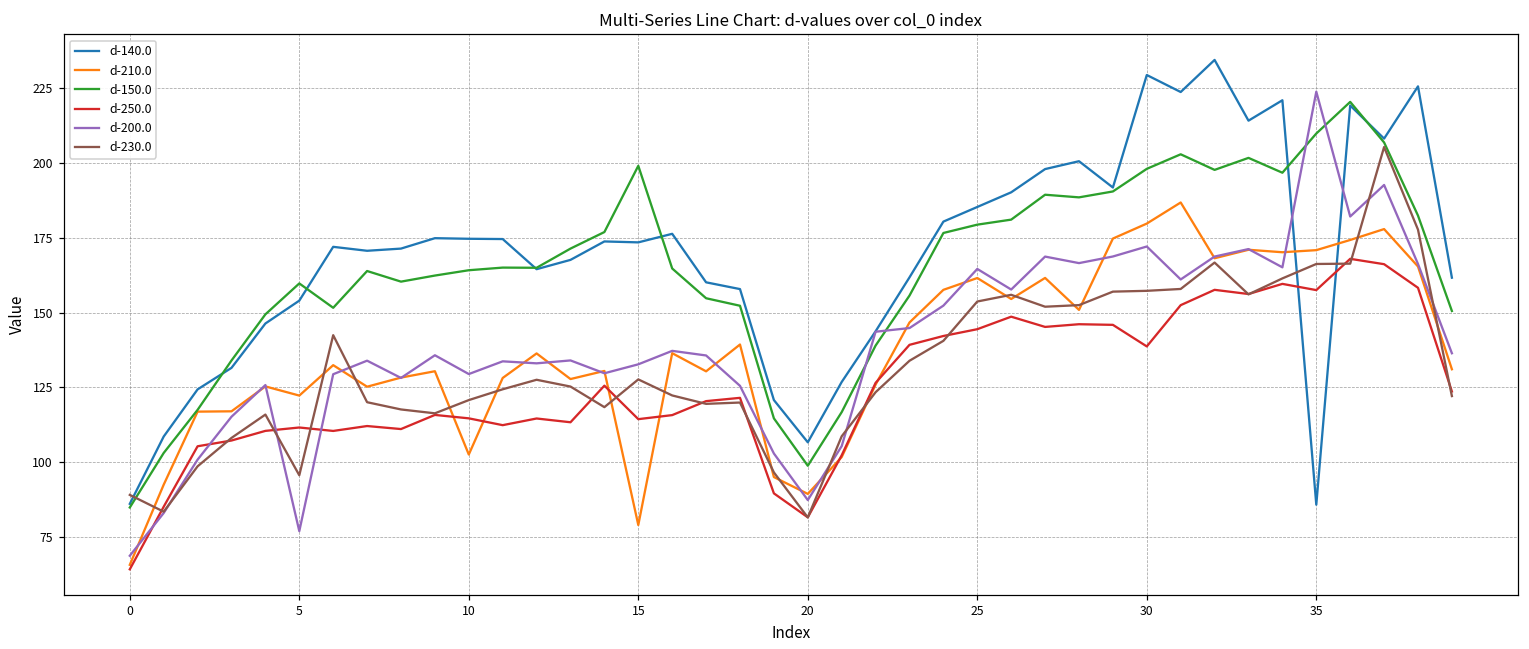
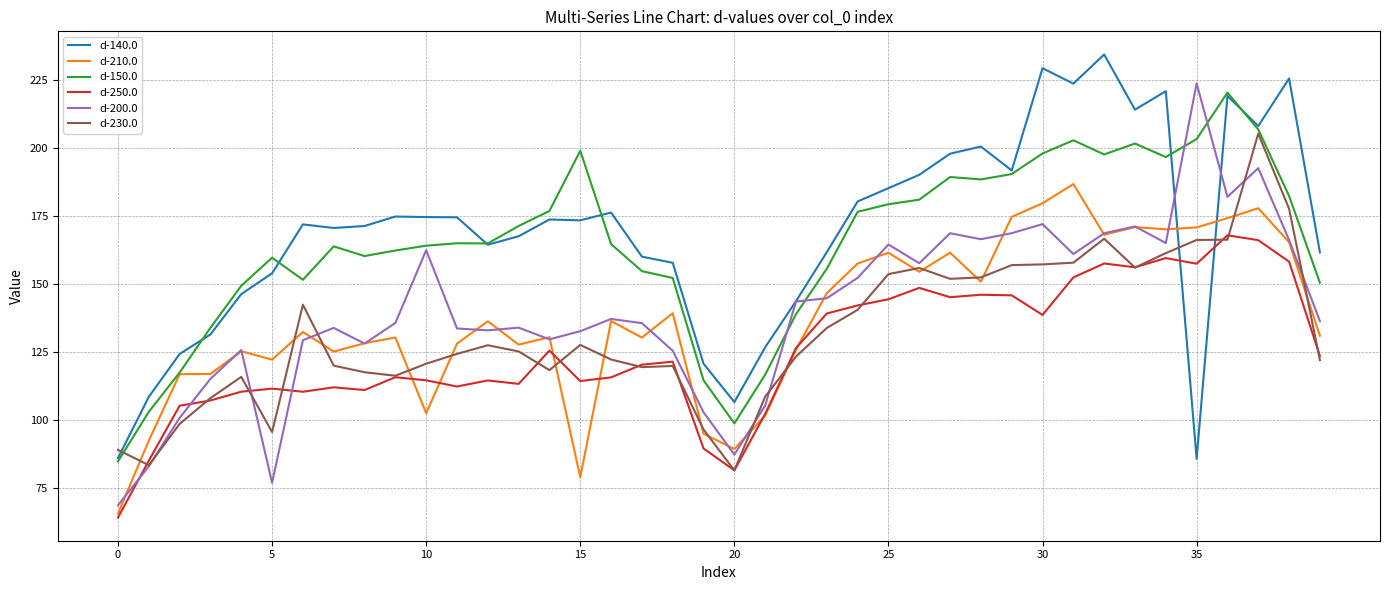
d-200.0, 10: 129 -> 162
d-150.0, 35: 210 -> 203
